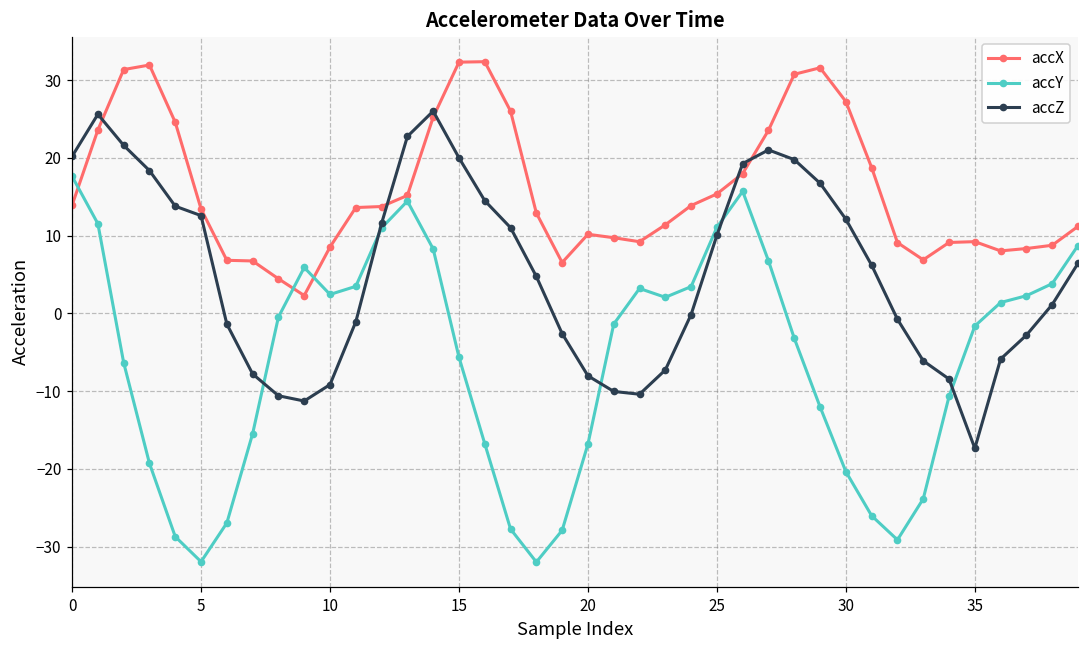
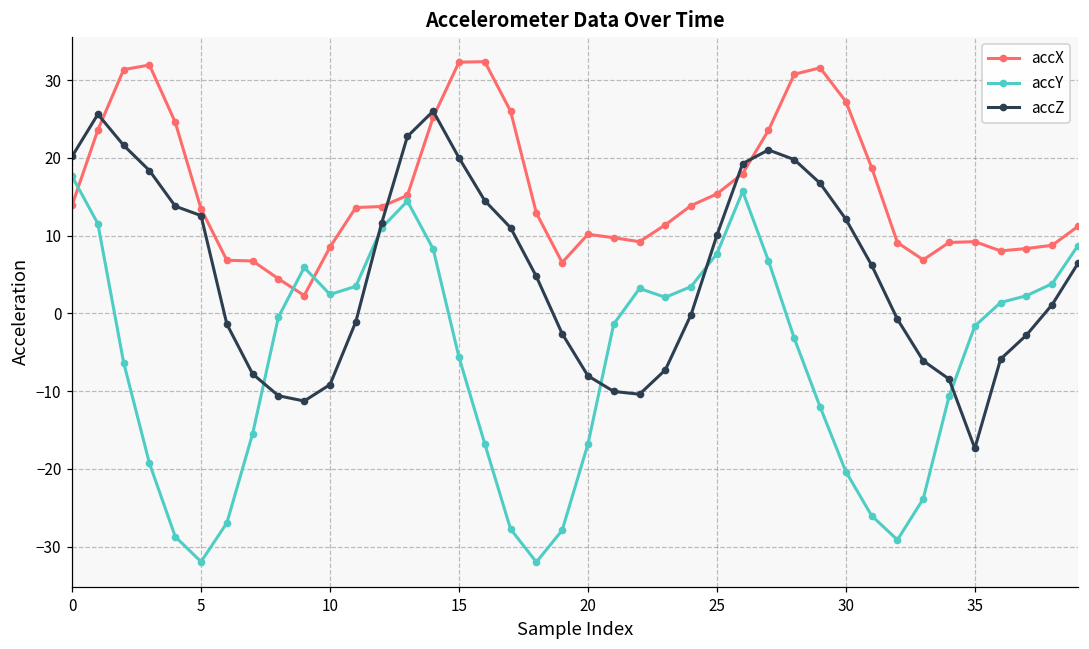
accY, 25: 11 -> 8
